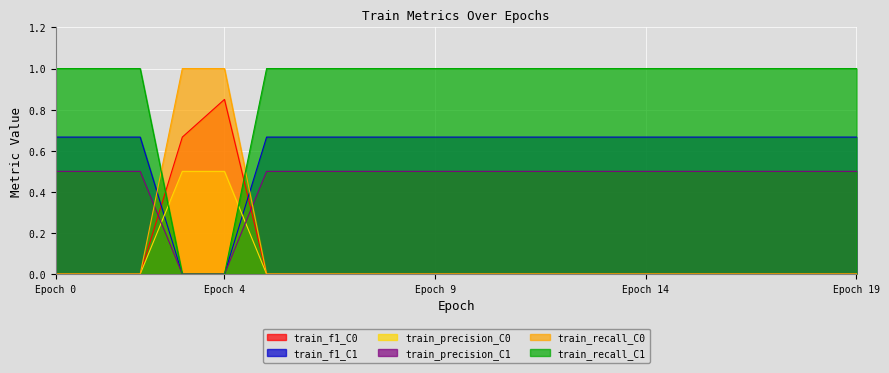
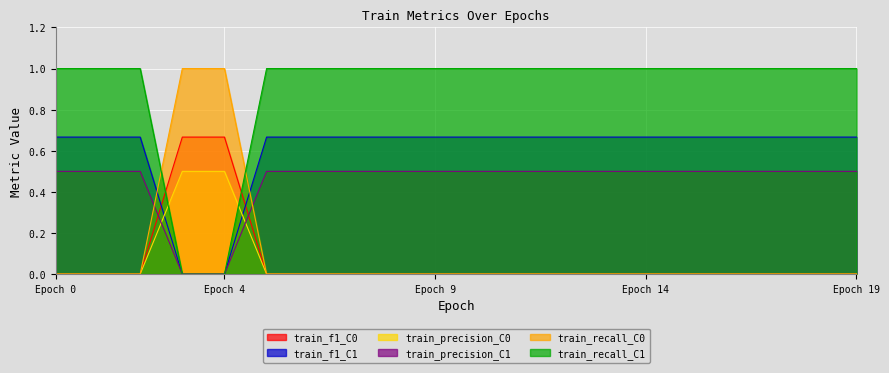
train_f1_C0, Epoch 4: 0.85 -> 0.67
